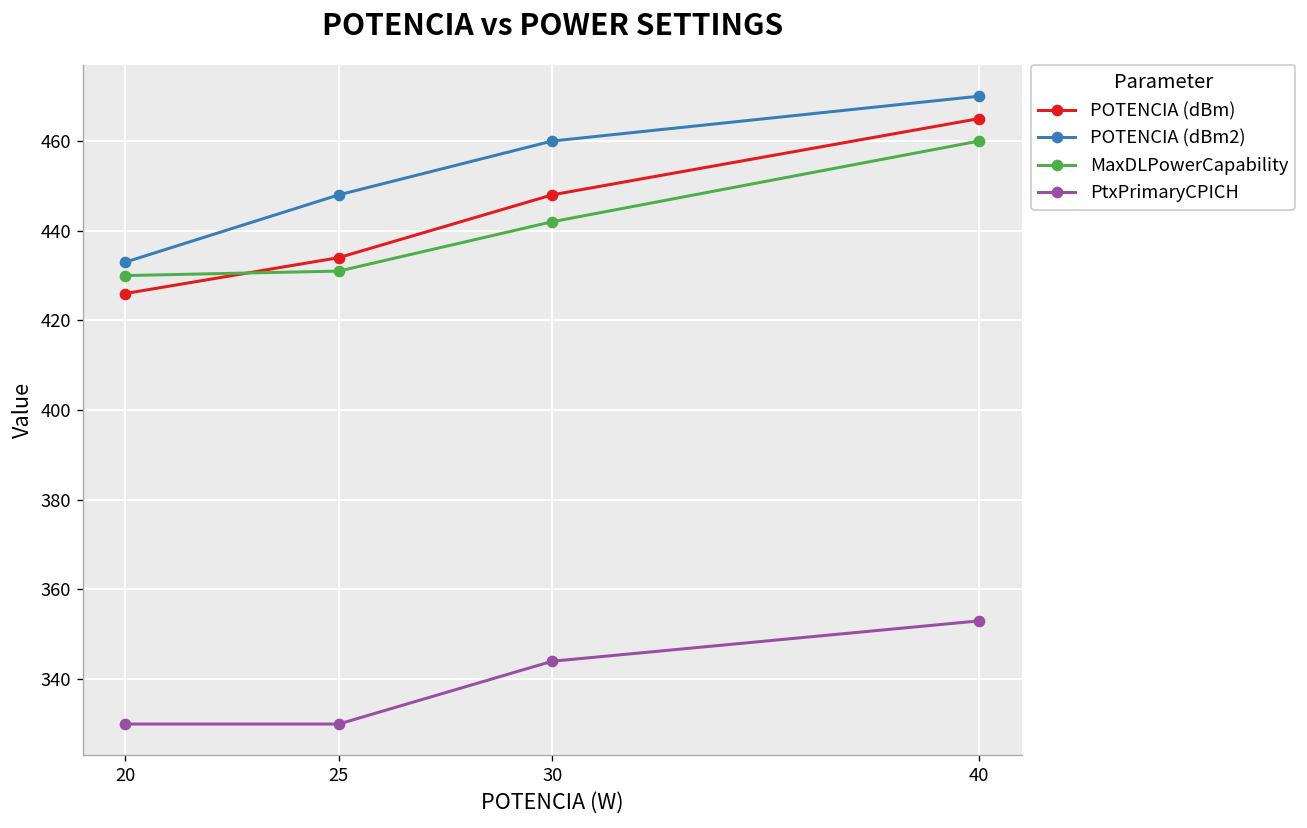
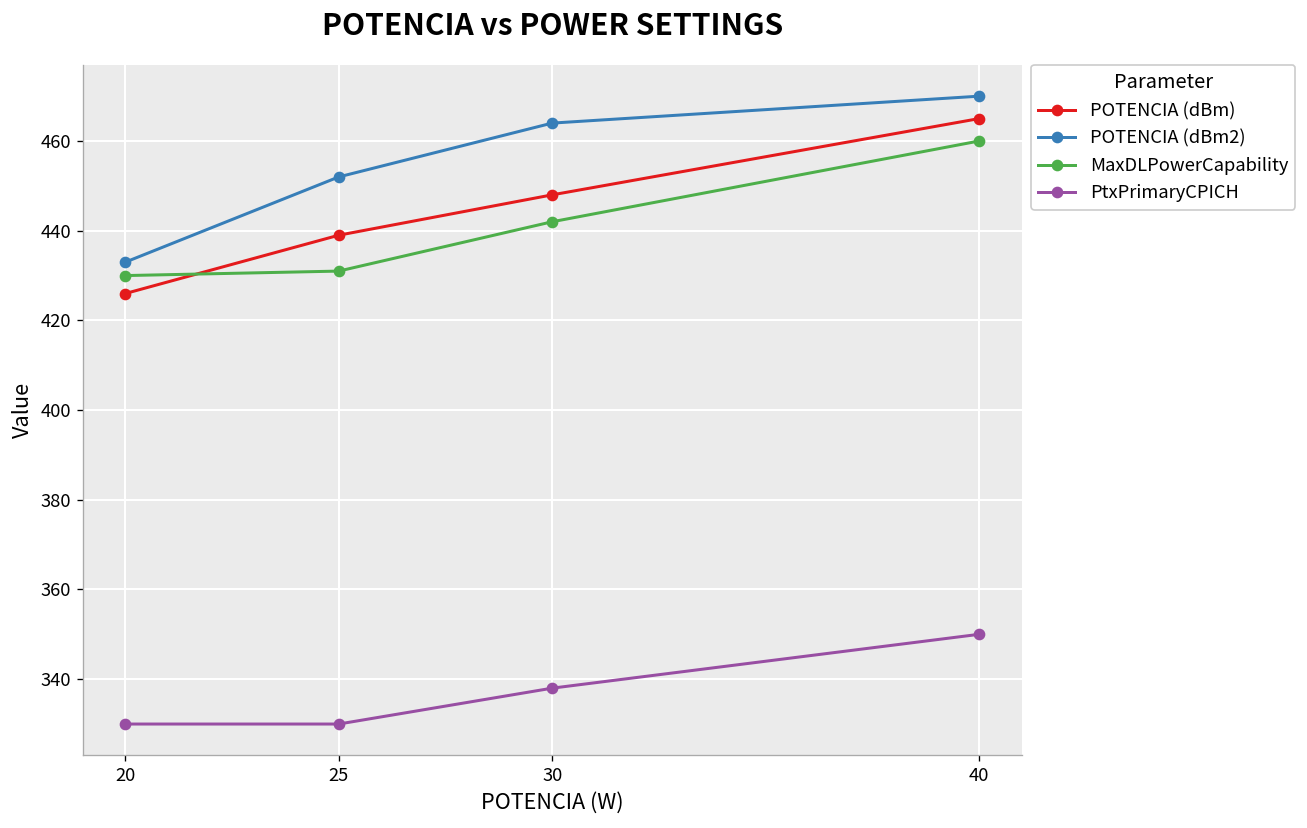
POTENCIA (dBm), 25: 434 -> 439
POTENCIA (dBm2), 25: 448 -> 452
POTENCIA (dBm2), 30: 460 -> 464
PtxPrimaryCPICH, 30: 344 -> 338
PtxPrimaryCPICH, 40: 353 -> 350
